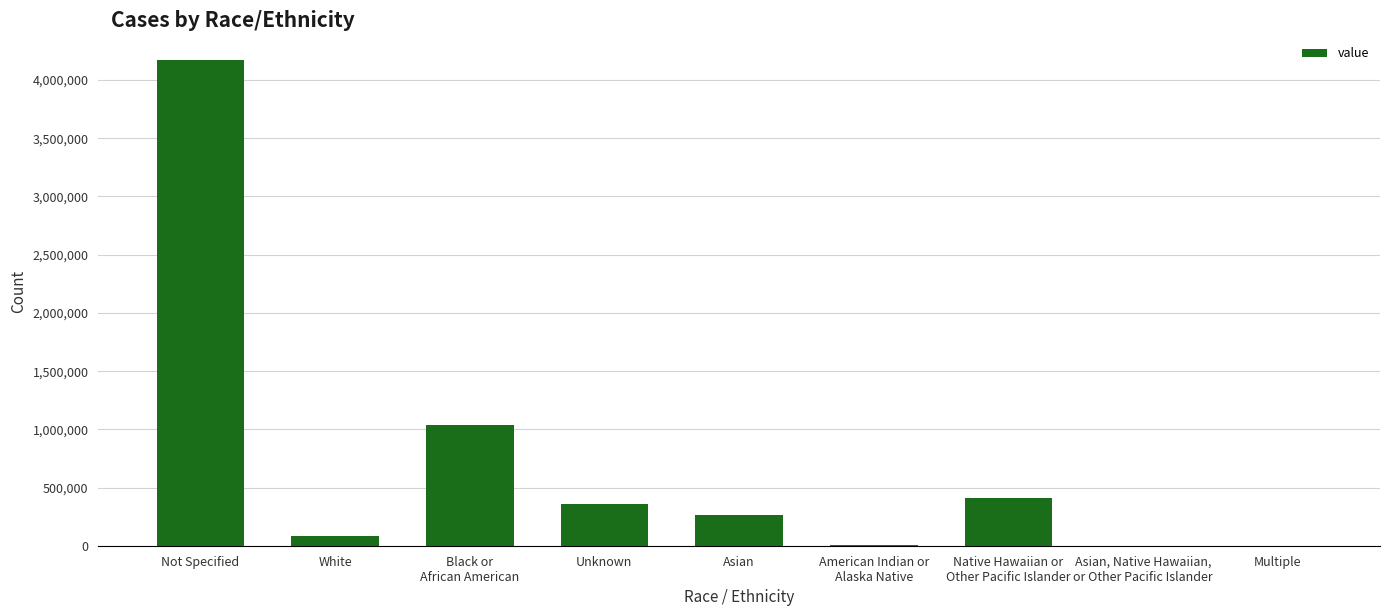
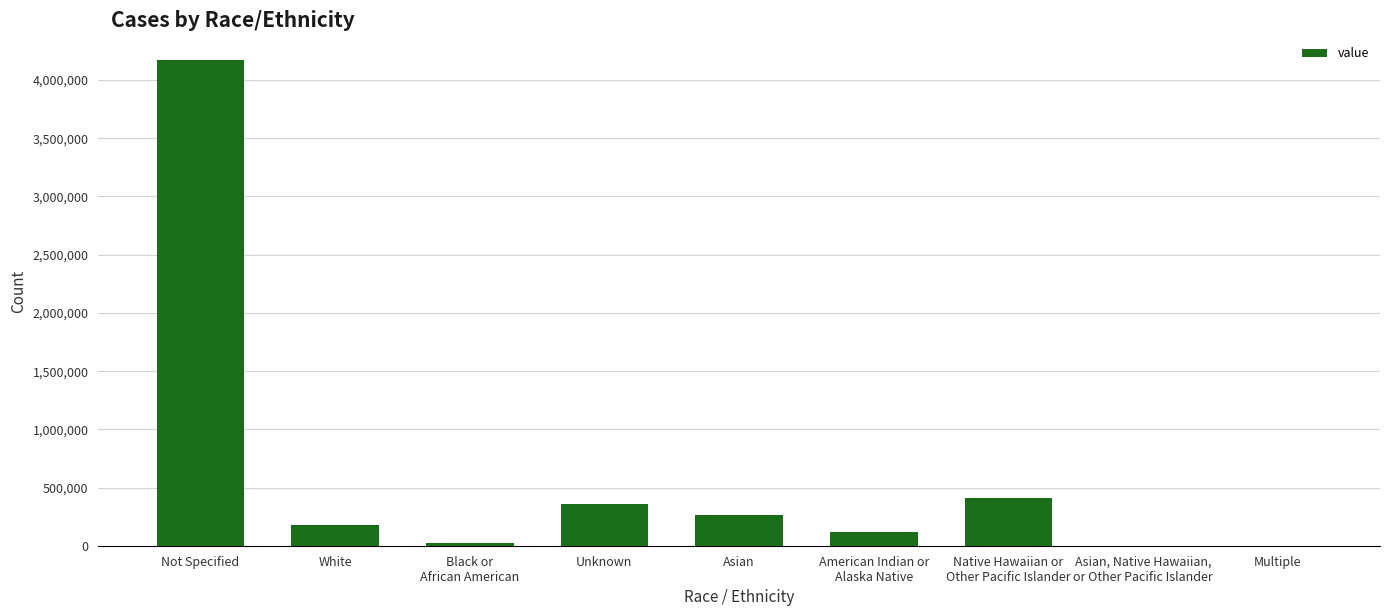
White: 90,000 -> 180,000
Black or African American: 1,040,000 -> 30,000
American Indian or Alaska Native: 0 -> 120,000
